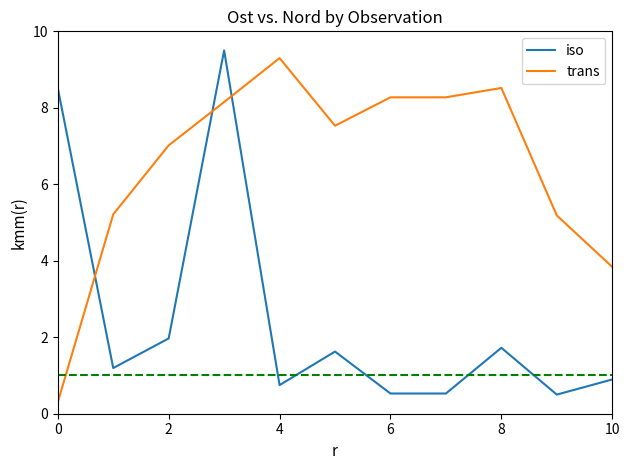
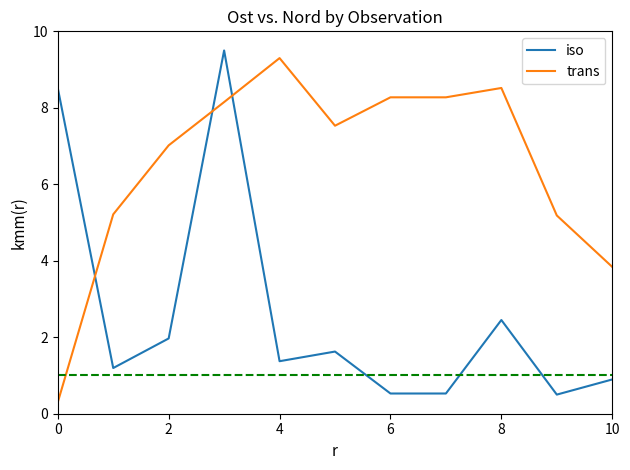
iso, 4: 0.7 -> 1.4
iso, 8: 1.7 -> 2.5
